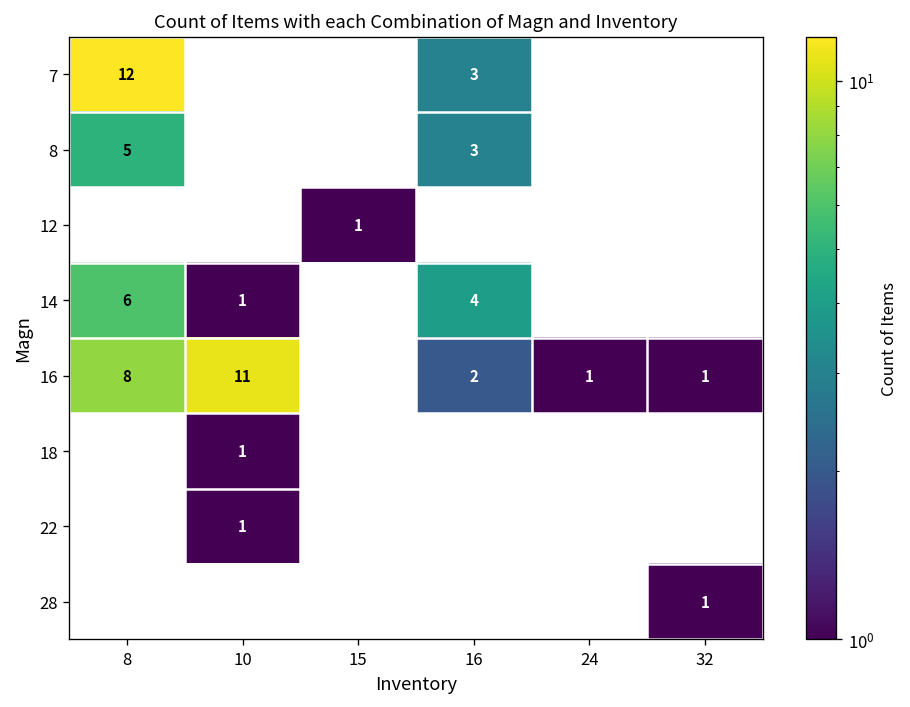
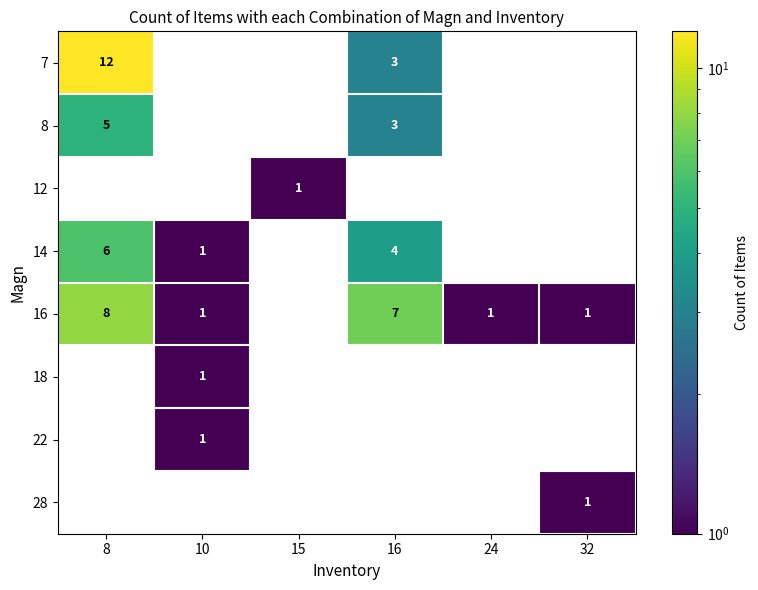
16, 10: 11 -> 1
16, 16: 2 -> 7
